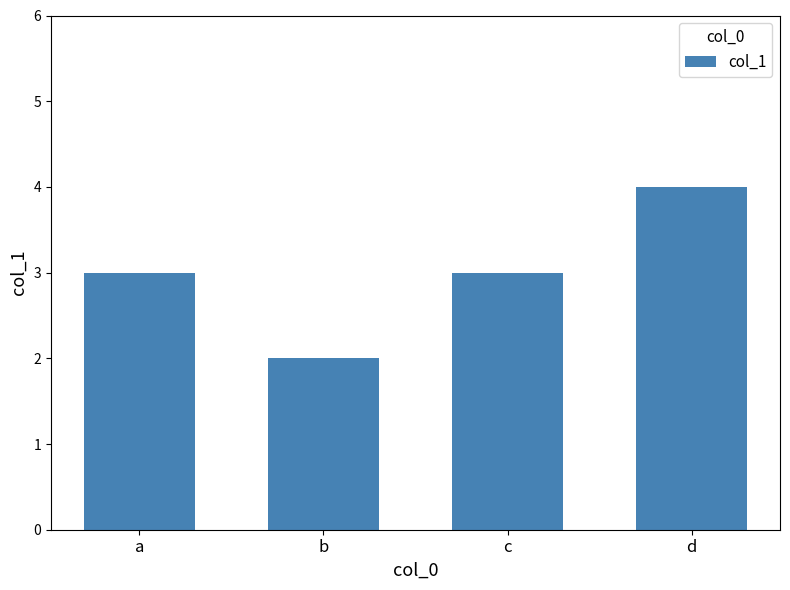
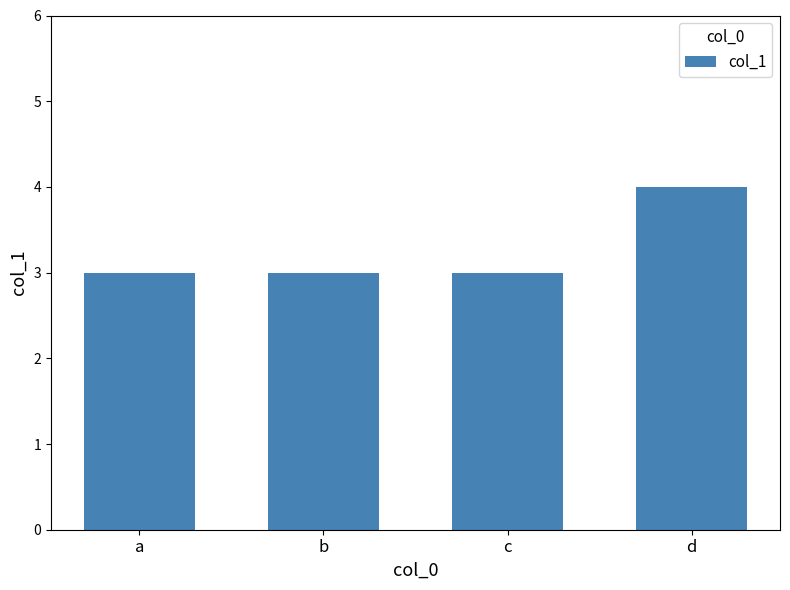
b: 2 -> 3
